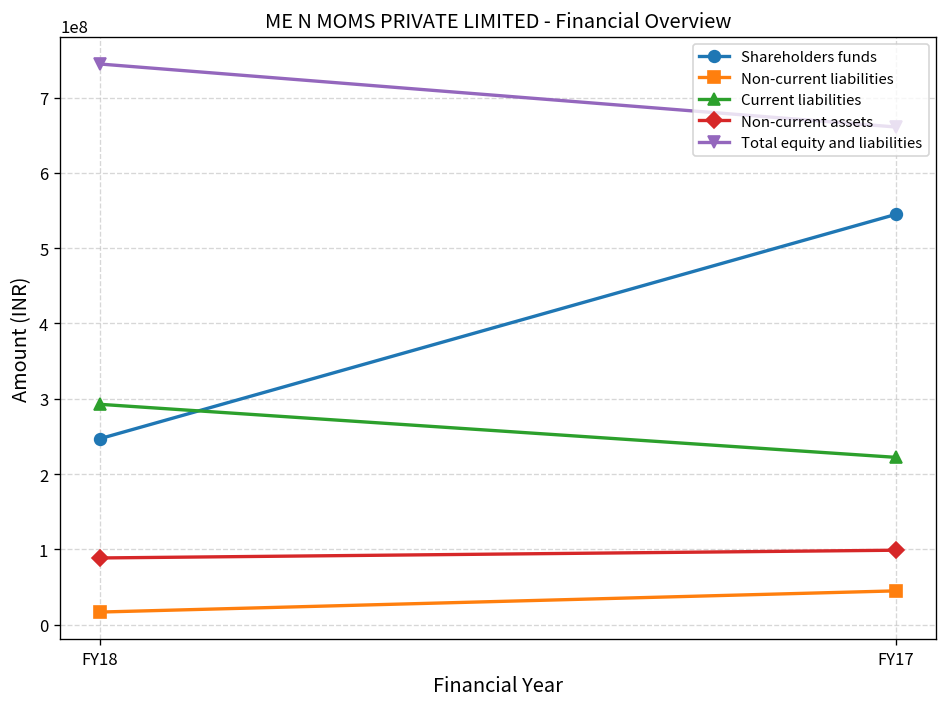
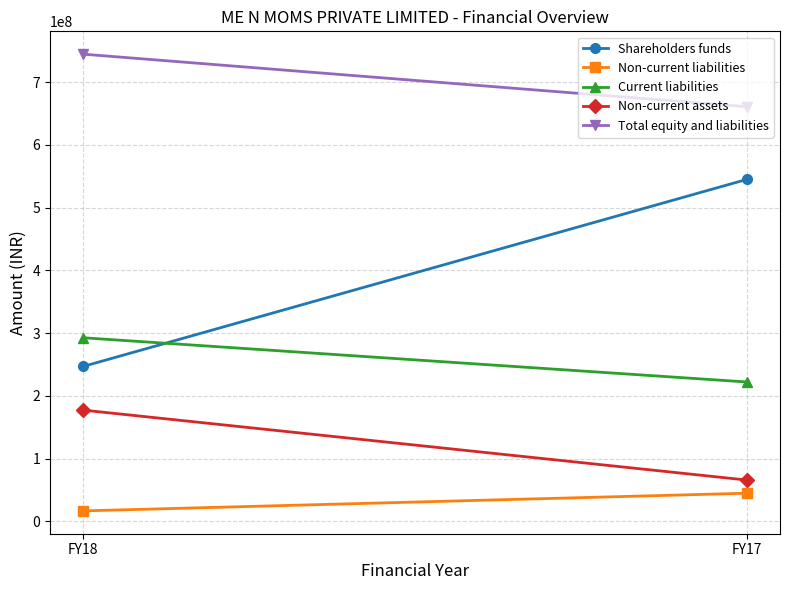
Non-current assets, FY18: 90000000 -> 180000000
Non-current assets, FY17: 100000000 -> 70000000
